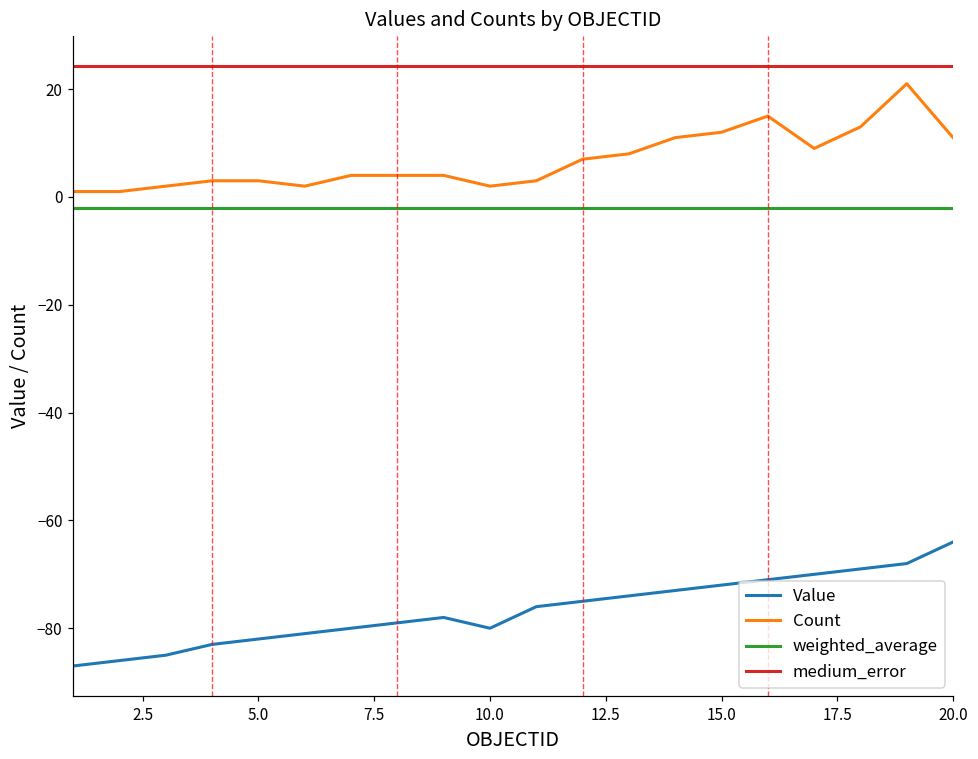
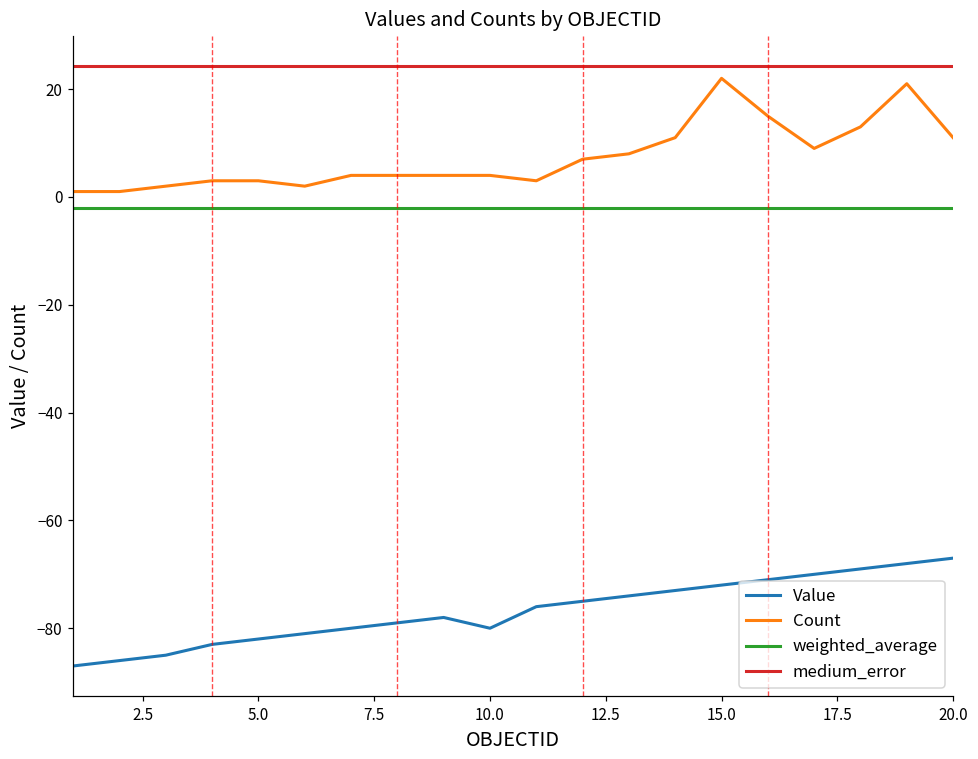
Count, 10.0: 2 -> 4
Count, 15.0: 12 -> 22
Value, 20.0: -64 -> -67
